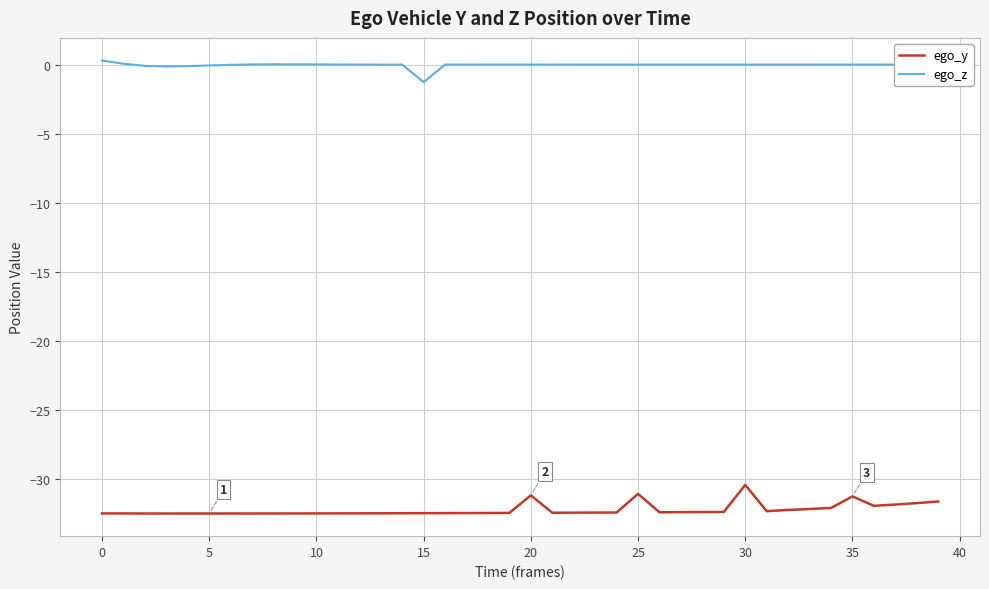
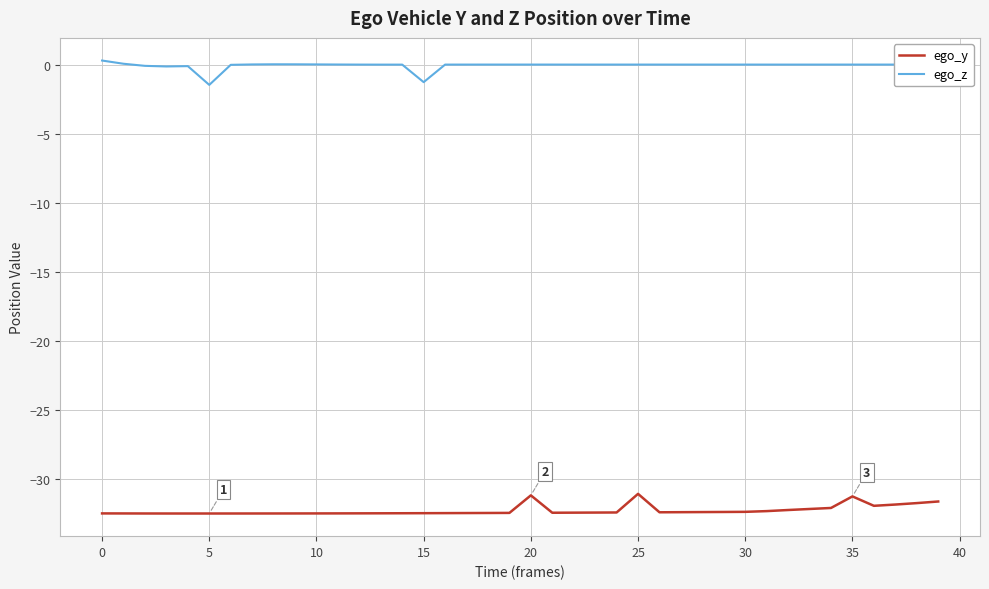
ego_z, 5: -0.1 -> -1.5
ego_y, 30: -30.4 -> -32.4
